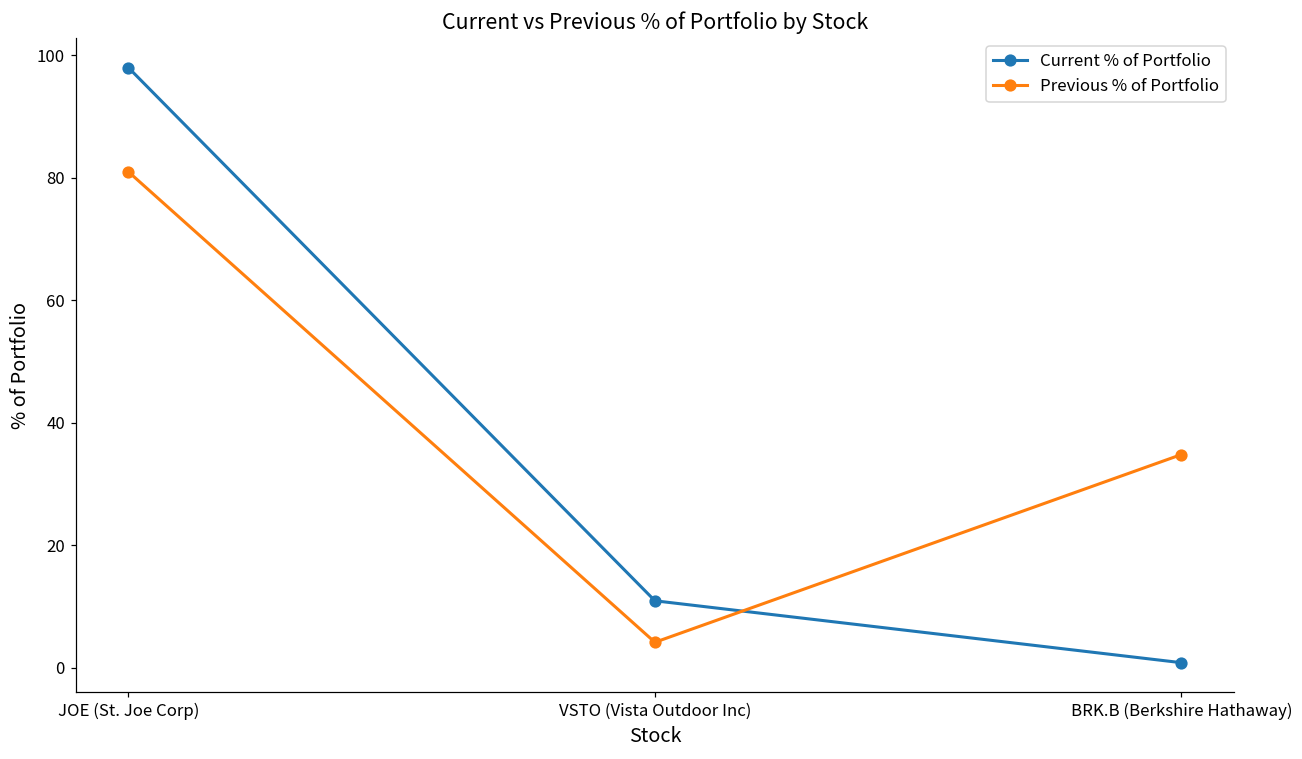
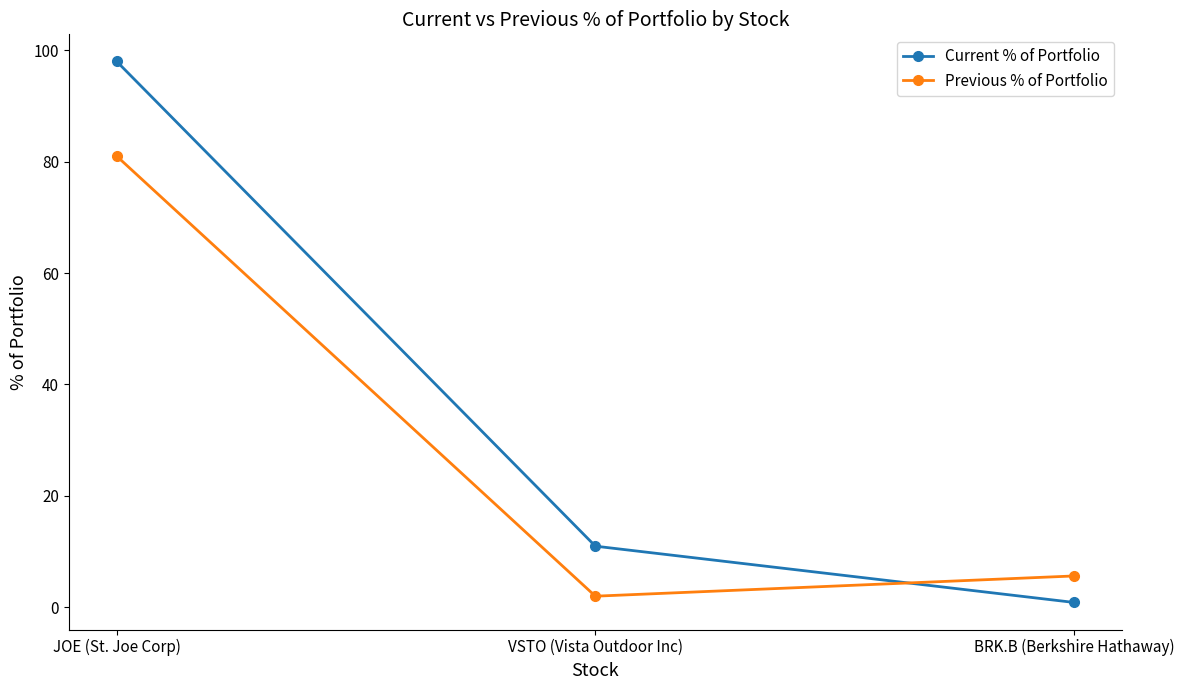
Previous % of Portfolio, VSTO (Vista Outdoor Inc): 4 -> 2
Previous % of Portfolio, BRK.B (Berkshire Hathaway): 35 -> 6
